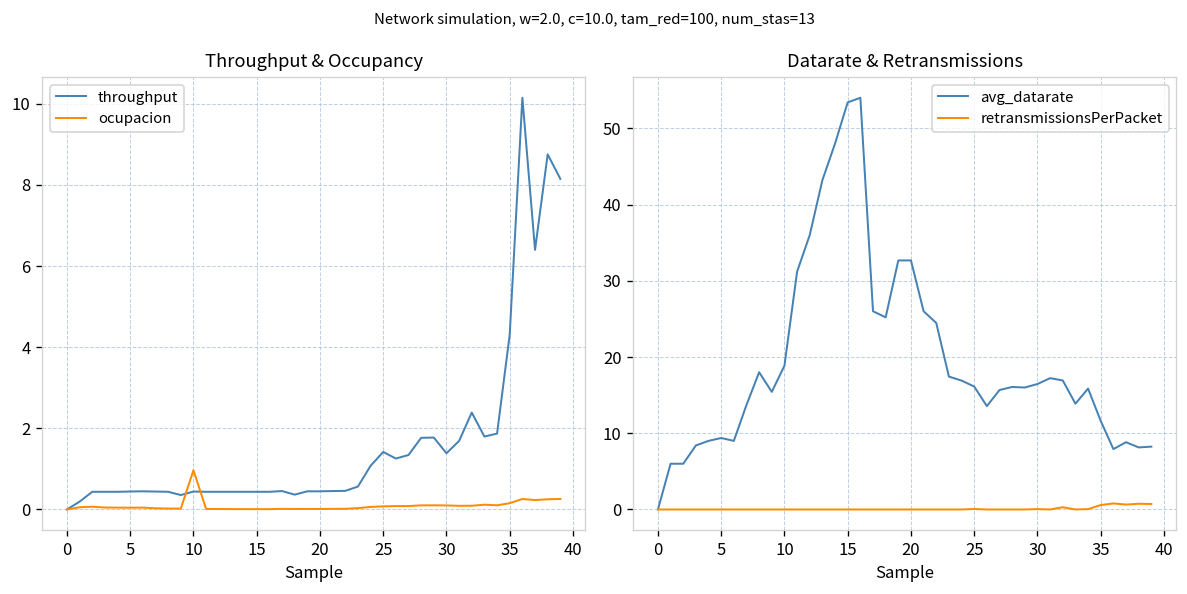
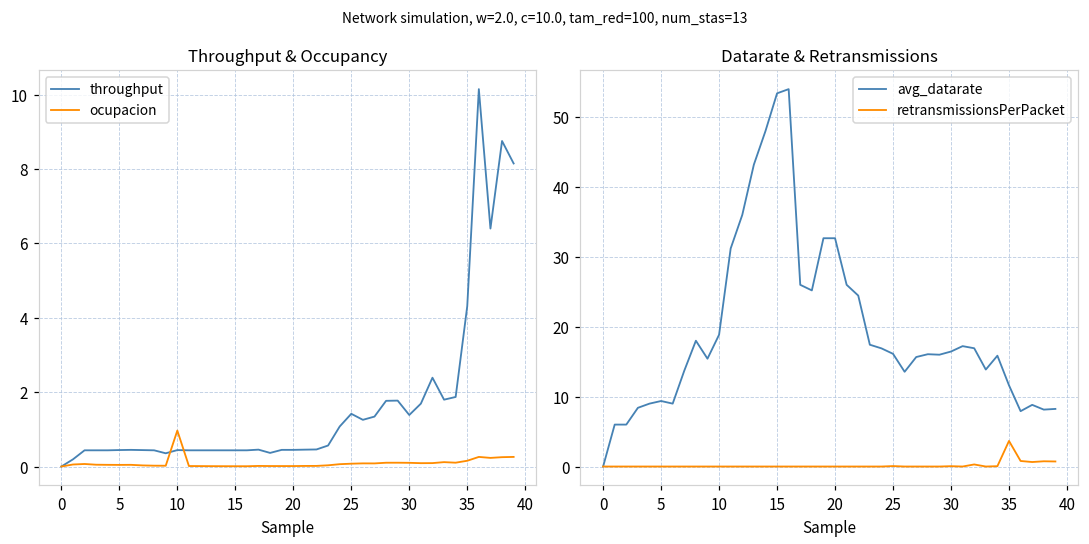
Datarate & Retransmissions, retransmissionsPerPacket, 35: 1 -> 4
